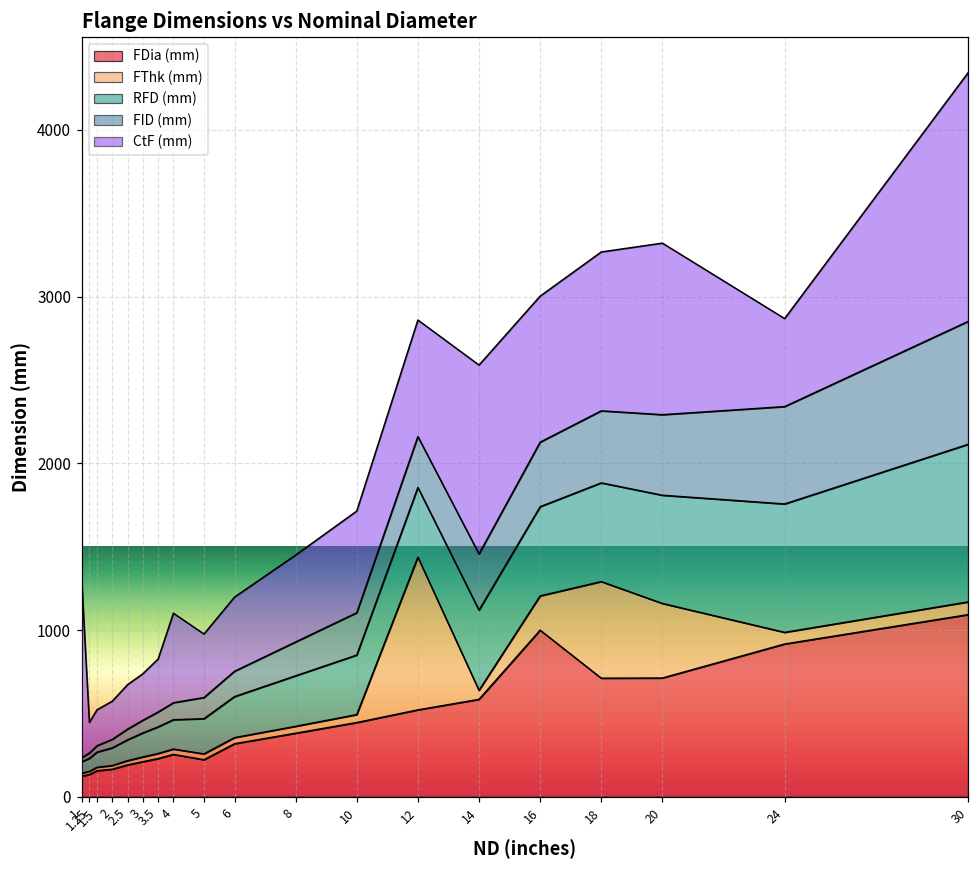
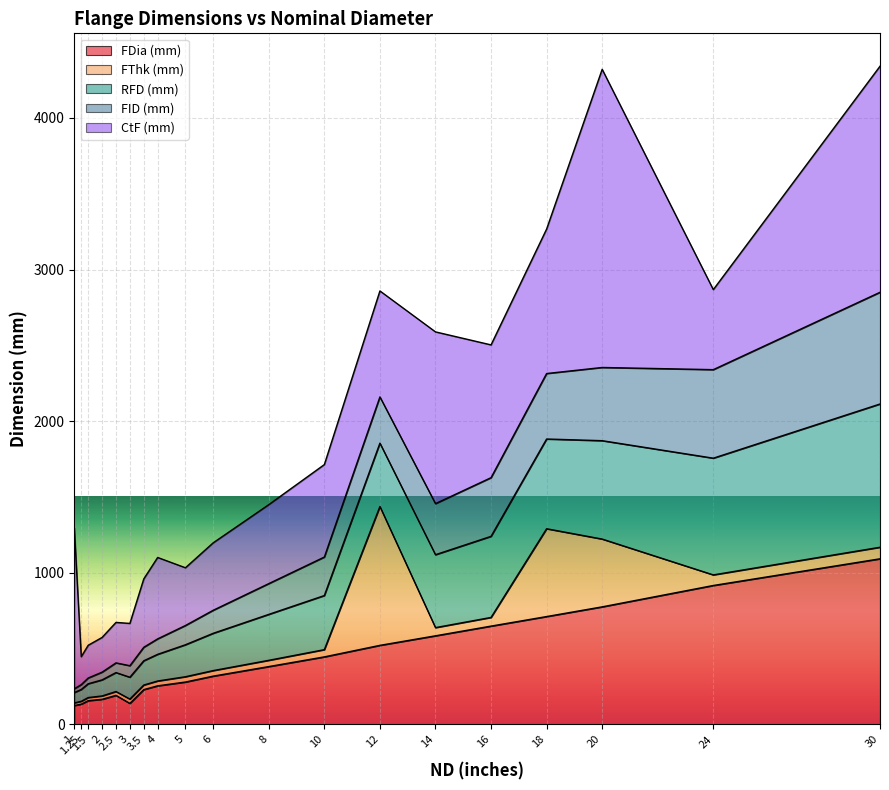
FDia (mm), 3: 210 -> 140
CtF (mm), 3.5: 320 -> 450
FDia (mm), 5: 220 -> 280
FDia (mm), 16: 1000 -> 650
FThk (mm), 16: 210 -> 60
FDia (mm), 20: 710 -> 780
CtF (mm), 20: 1030 -> 1970
